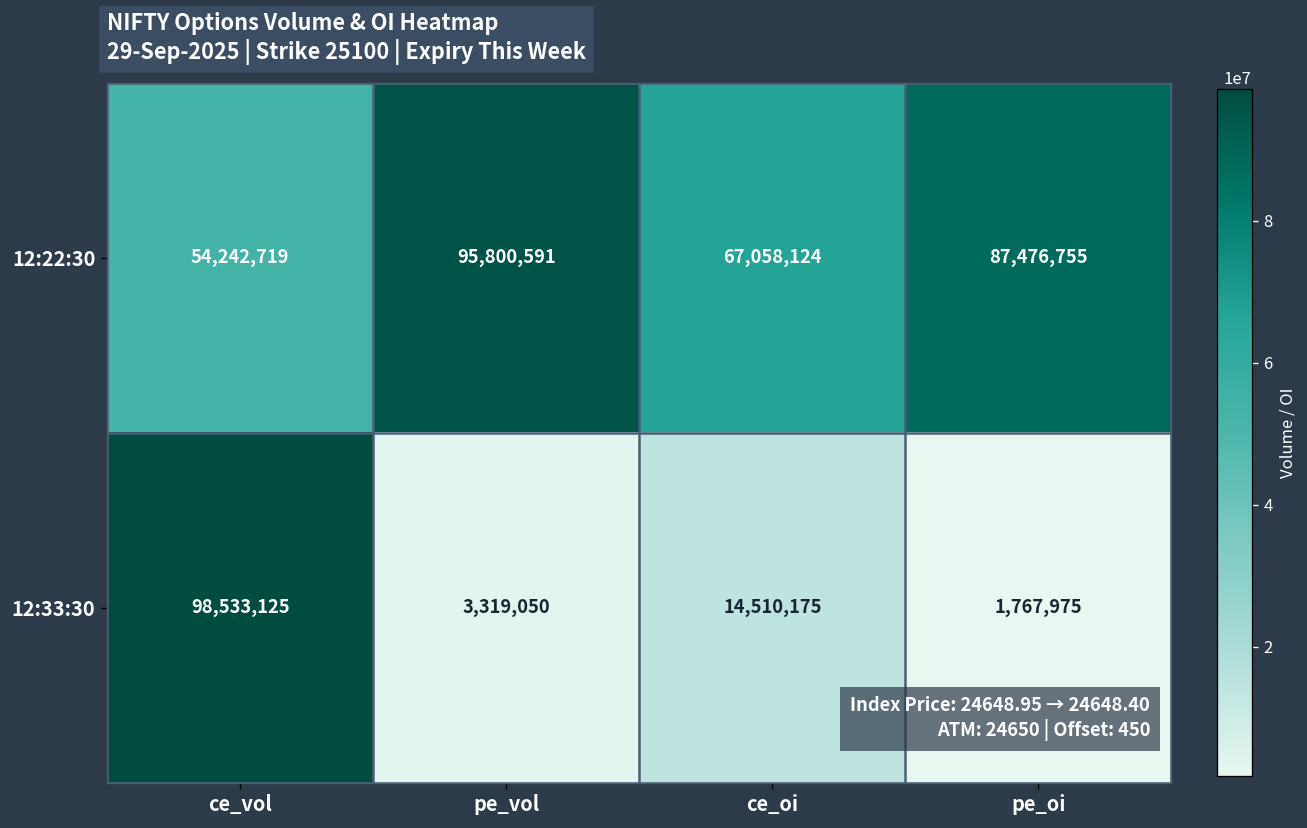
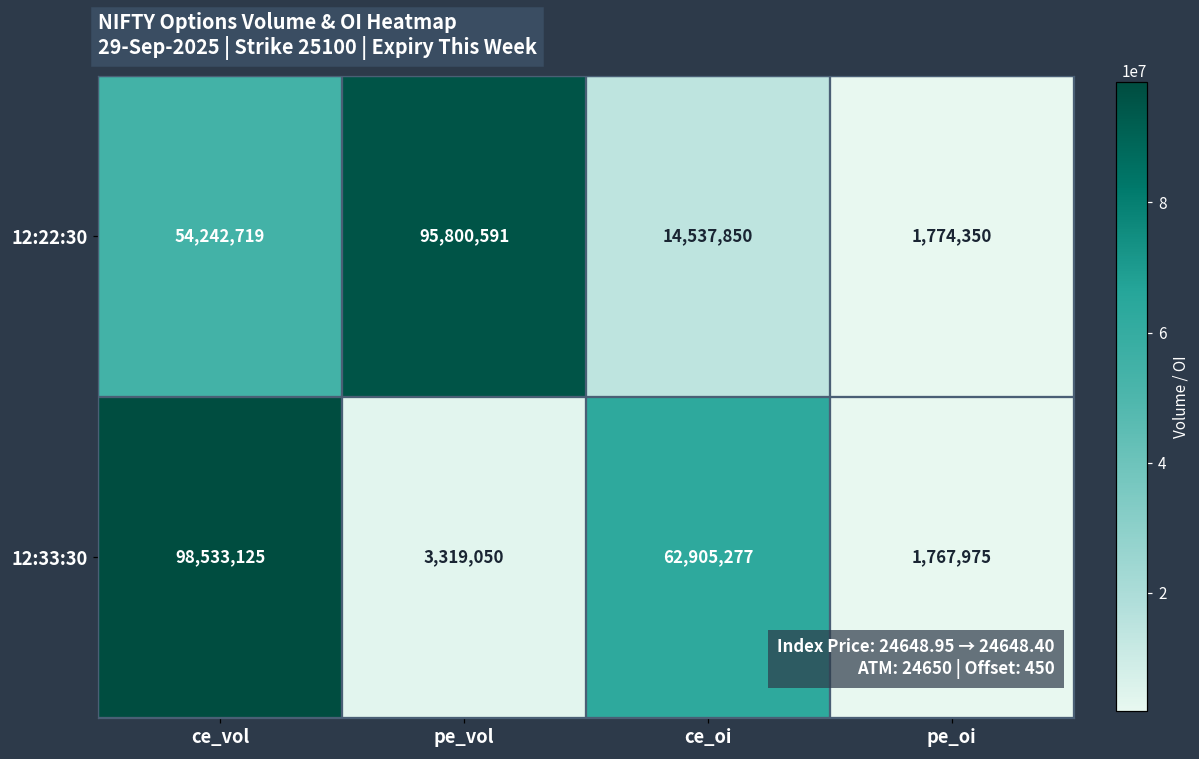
12:22:30, ce_oi: 67,058,124 -> 14,537,850
12:22:30, pe_oi: 87,476,755 -> 1,774,350
12:33:30, ce_oi: 14,510,175 -> 62,905,277
